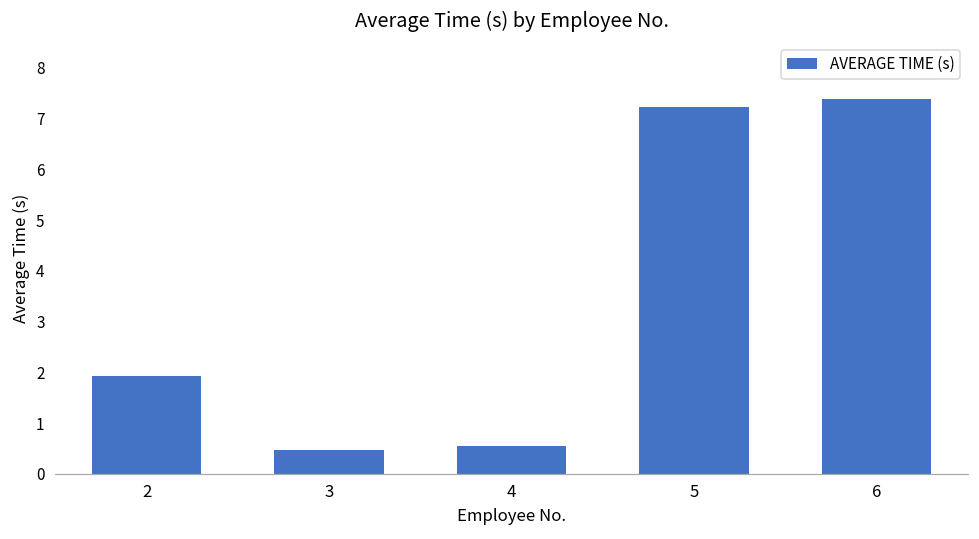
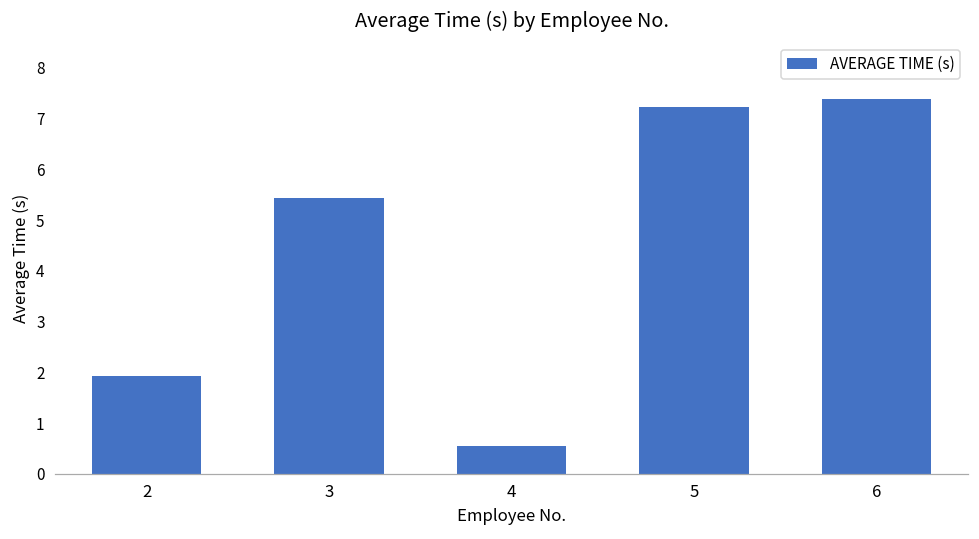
3: 0.5 -> 5.4
